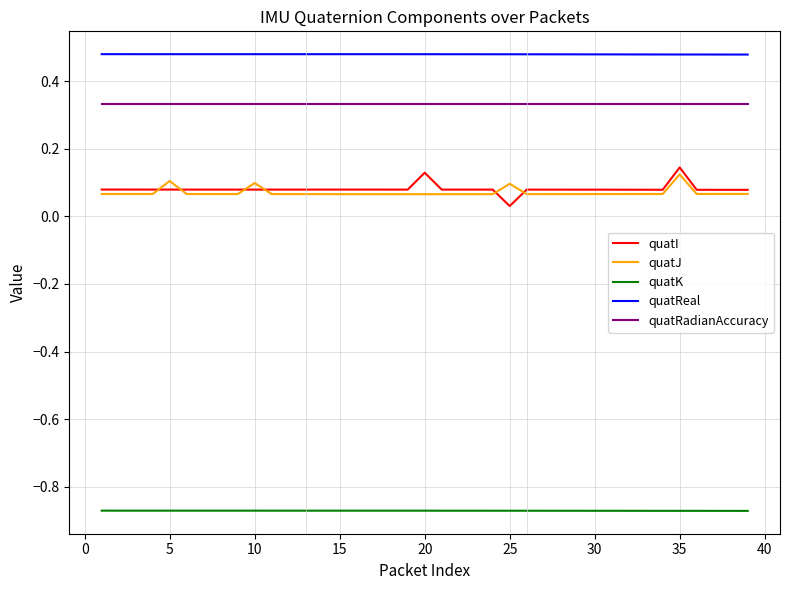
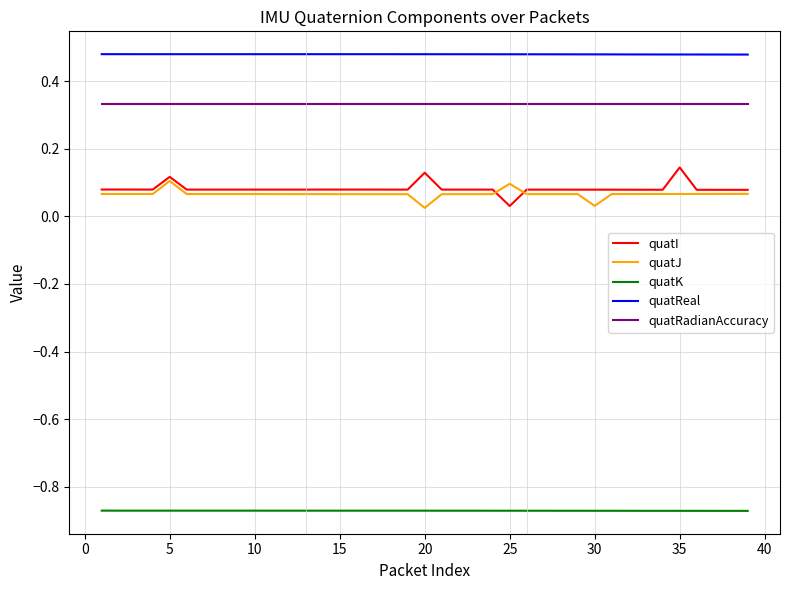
quatI, 5: 0.08 -> 0.12
quatJ, 10: 0.10 -> 0.07
quatJ, 20: 0.07 -> 0.03
quatJ, 30: 0.07 -> 0.03
quatJ, 35: 0.12 -> 0.07
